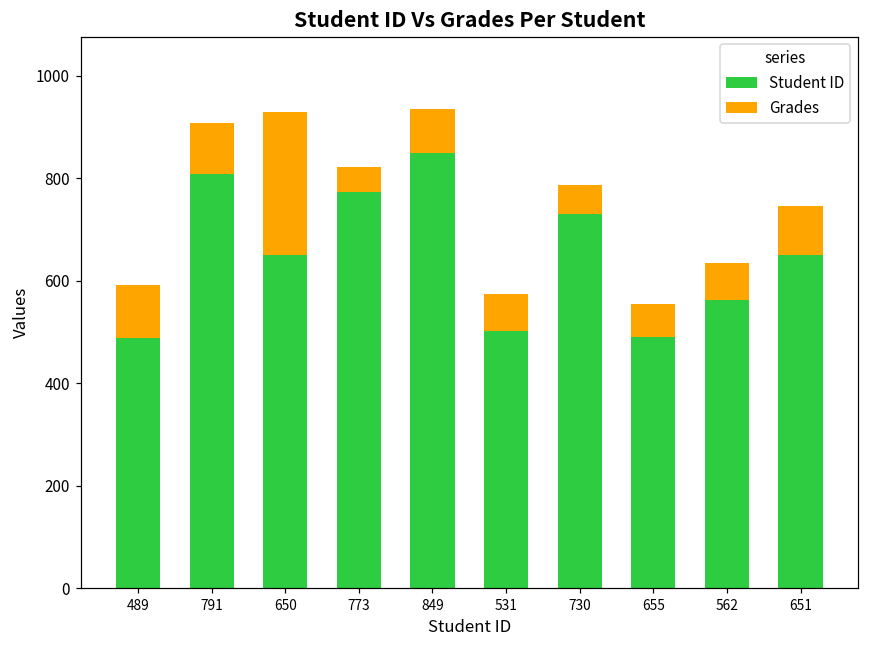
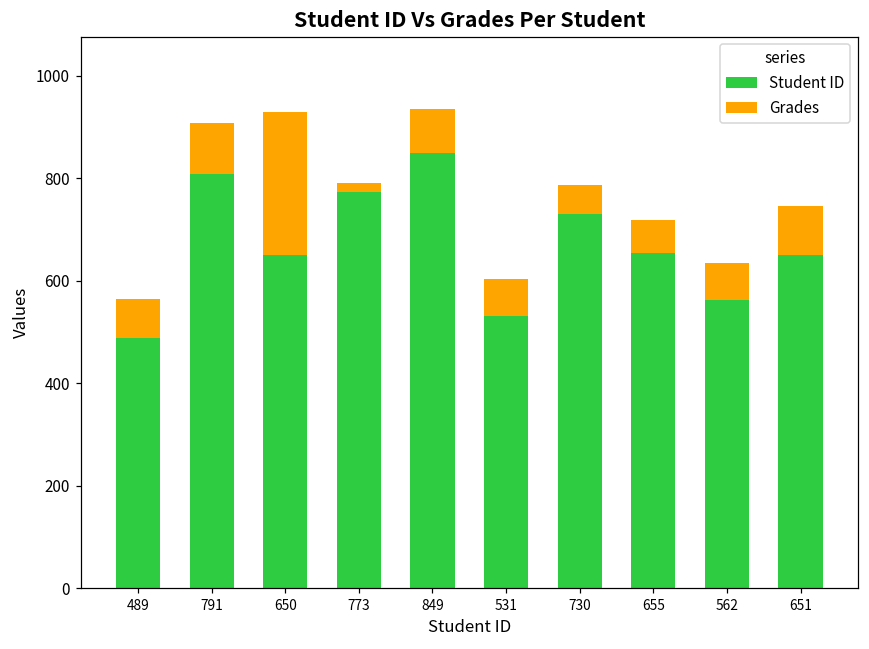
Grades, 489: 100 -> 70
Grades, 773: 50 -> 20
Student ID, 531: 500 -> 530
Student ID, 655: 490 -> 660
